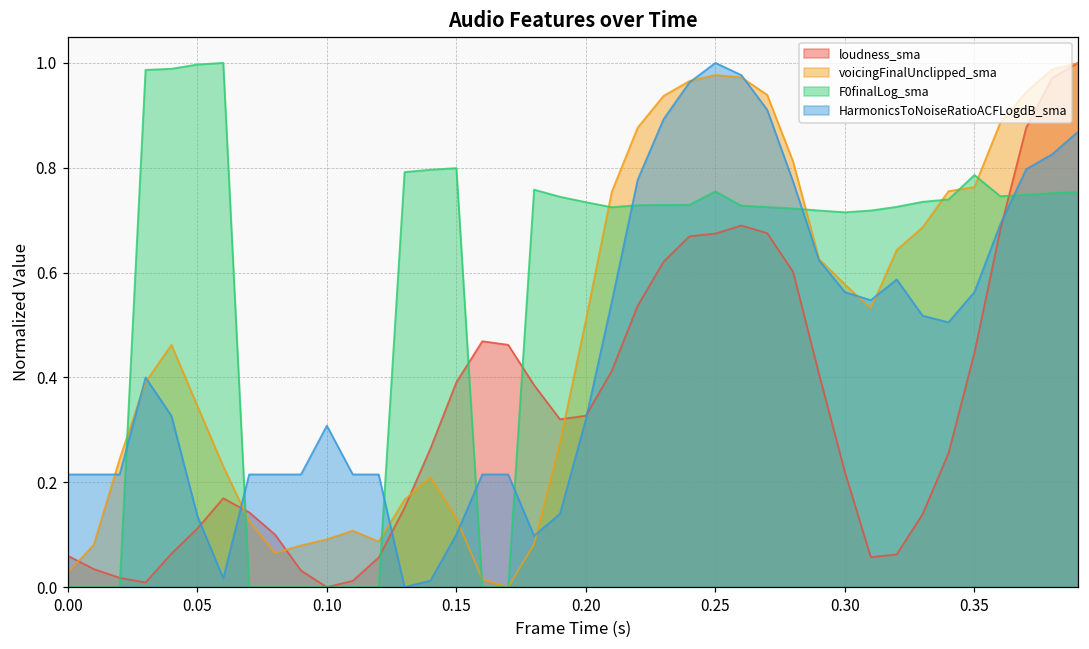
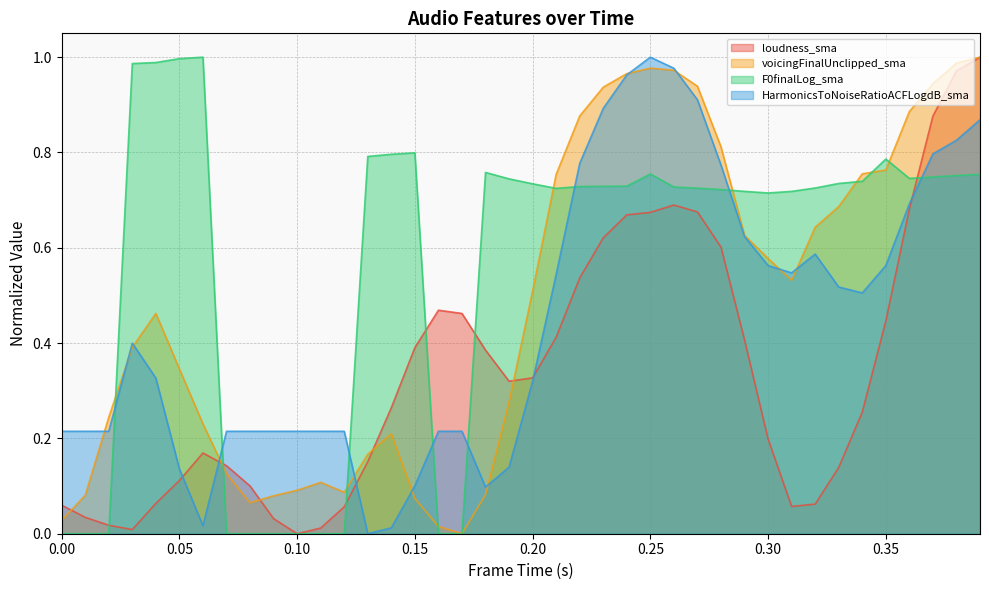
HarmonicsToNoiseRatioACFLogdB_sma, 0.10: 0.31 -> 0.21
voicingFinalUnclipped_sma, 0.15: 0.13 -> 0.07
loudness_sma, 0.30: 0.22 -> 0.20
